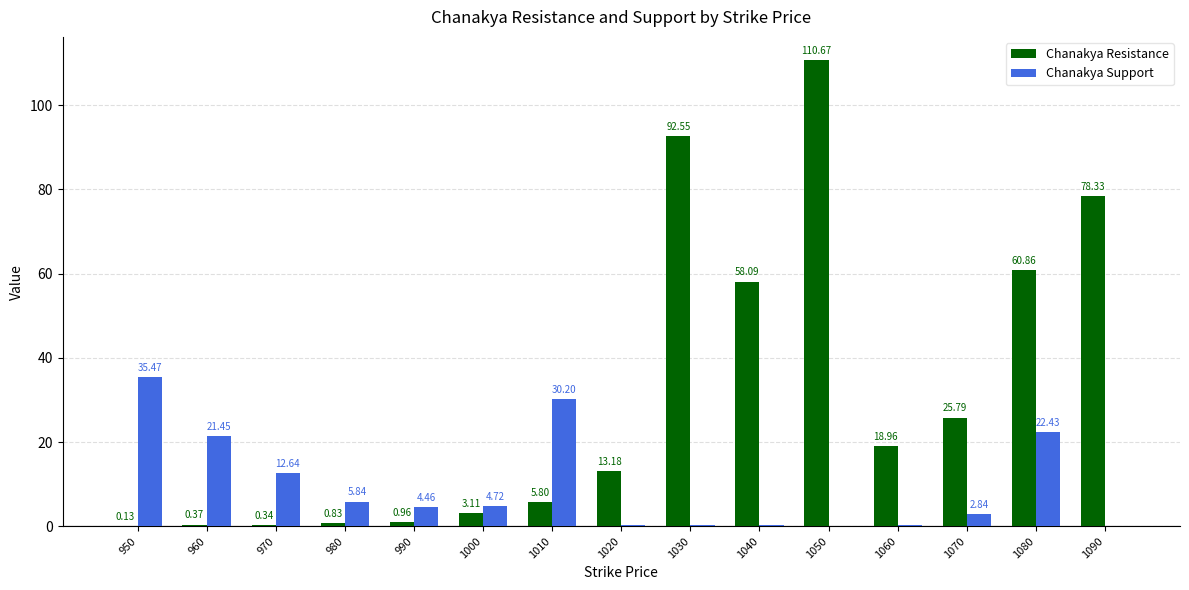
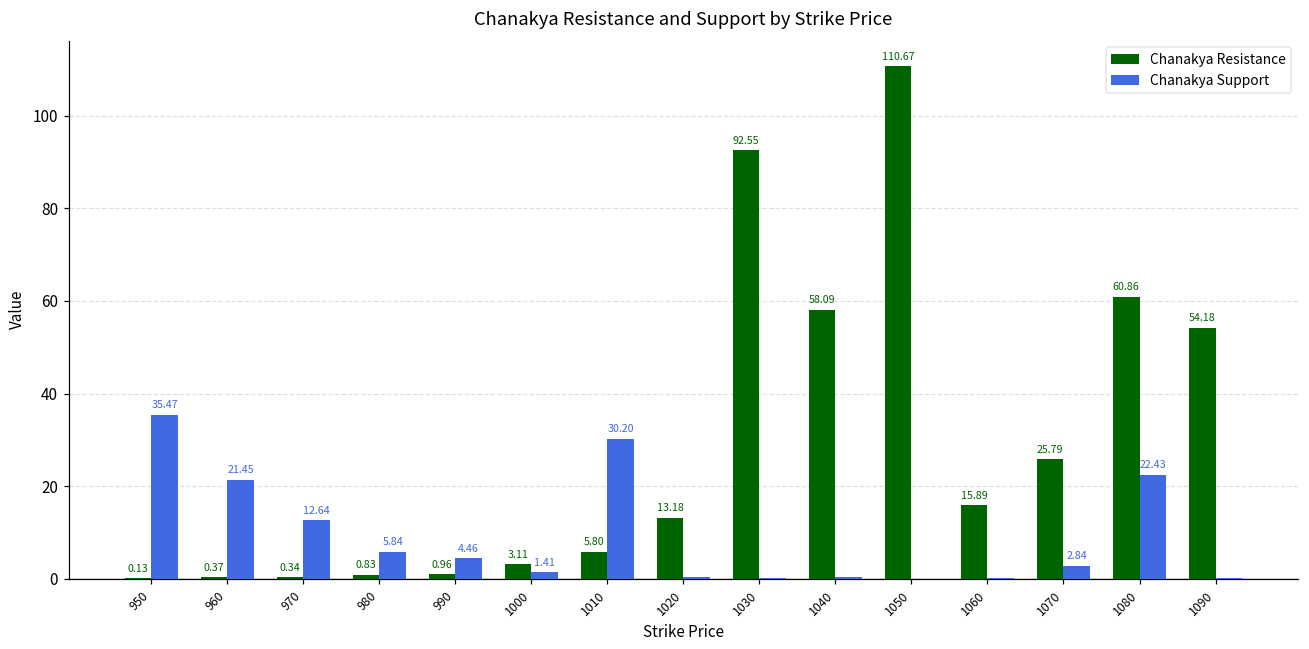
Chanakya Support, 1000: 4.72 -> 1.41
Chanakya Resistance, 1060: 18.96 -> 15.89
Chanakya Resistance, 1090: 78.33 -> 54.18
